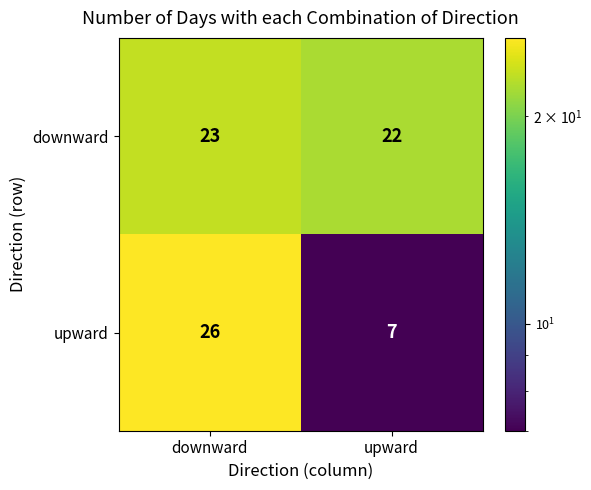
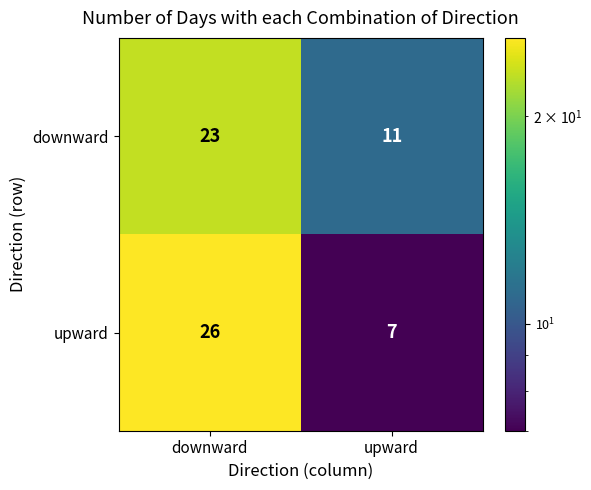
downward, upward: 22 -> 11
